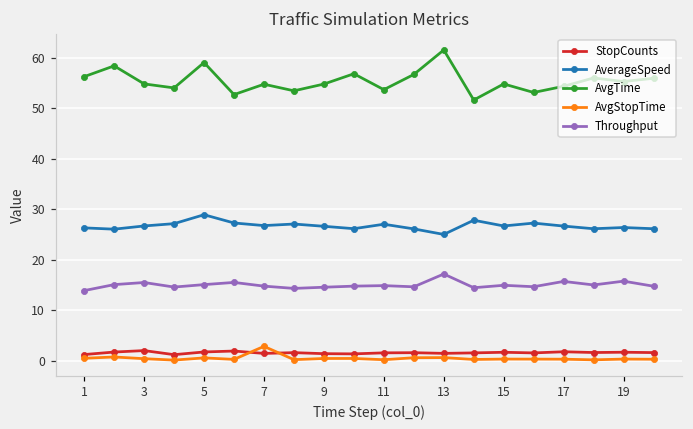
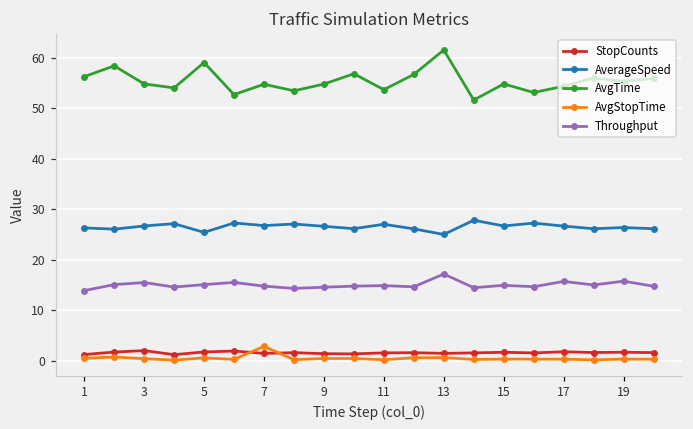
AverageSpeed, 5: 29 -> 25
